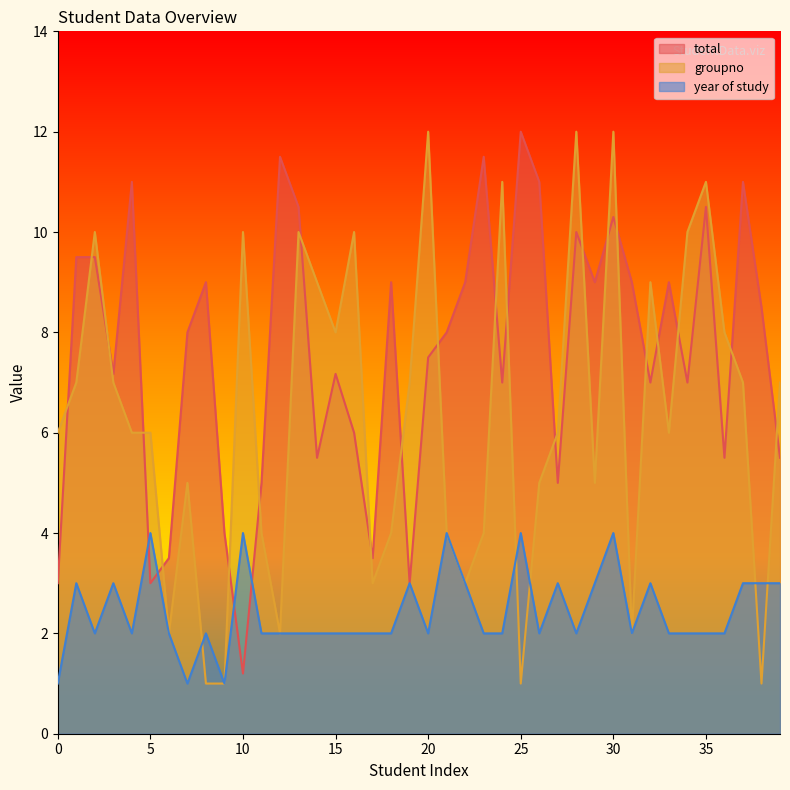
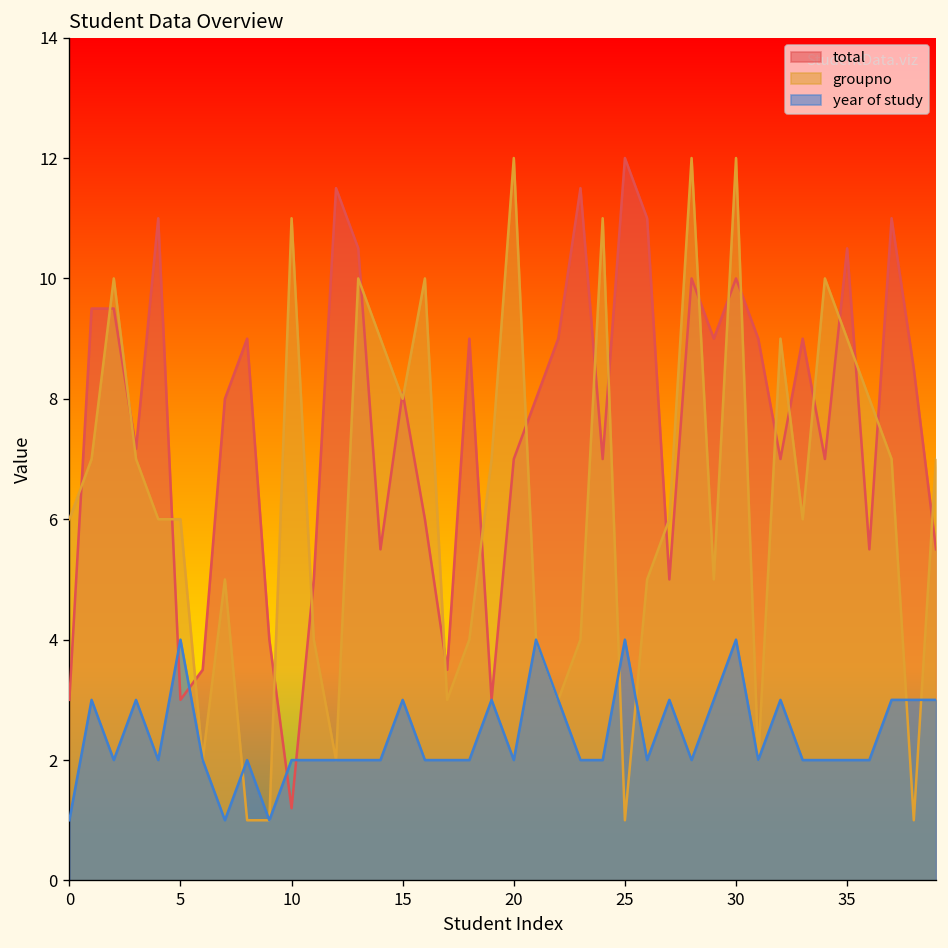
groupno, 10: 10 -> 11
year of study, 10: 4 -> 2
total, 15: 7.2 -> 8.1
year of study, 15: 2 -> 3
total, 20: 7.5 -> 7.0
total, 30: 10.3 -> 10.0
groupno, 35: 11 -> 9
